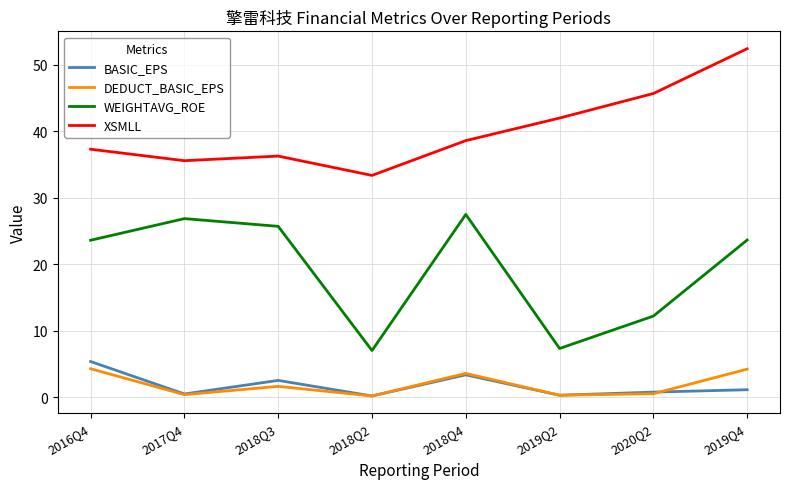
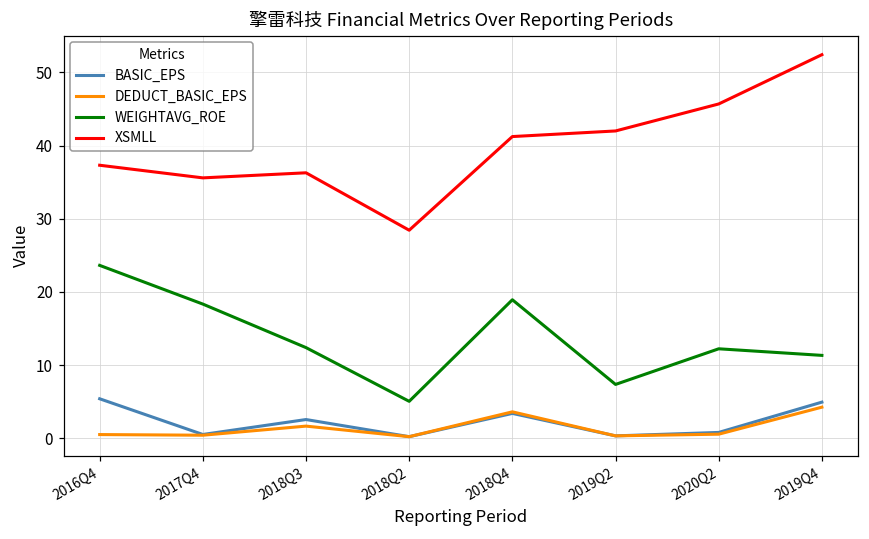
DEDUCT_BASIC_EPS, 2016Q4: 4 -> 1
WEIGHTAVG_ROE, 2017Q4: 27 -> 18
WEIGHTAVG_ROE, 2018Q3: 26 -> 12
WEIGHTAVG_ROE, 2018Q2: 7 -> 5
XSMLL, 2018Q2: 33 -> 28
WEIGHTAVG_ROE, 2018Q4: 28 -> 19
XSMLL, 2018Q4: 39 -> 41
BASIC_EPS, 2019Q4: 1 -> 5
WEIGHTAVG_ROE, 2019Q4: 24 -> 11
